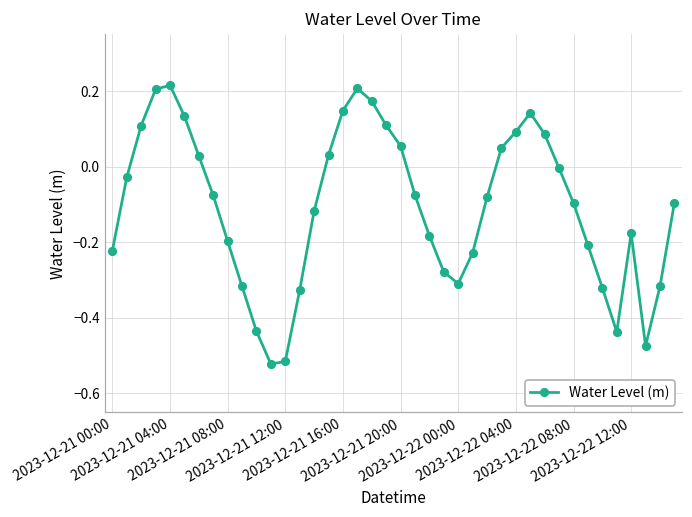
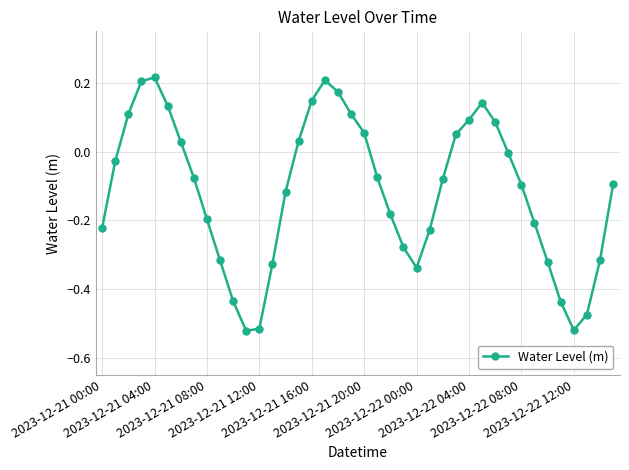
2023-12-22 00:00: -0.31 -> -0.34
2023-12-22 12:00: -0.18 -> -0.52
